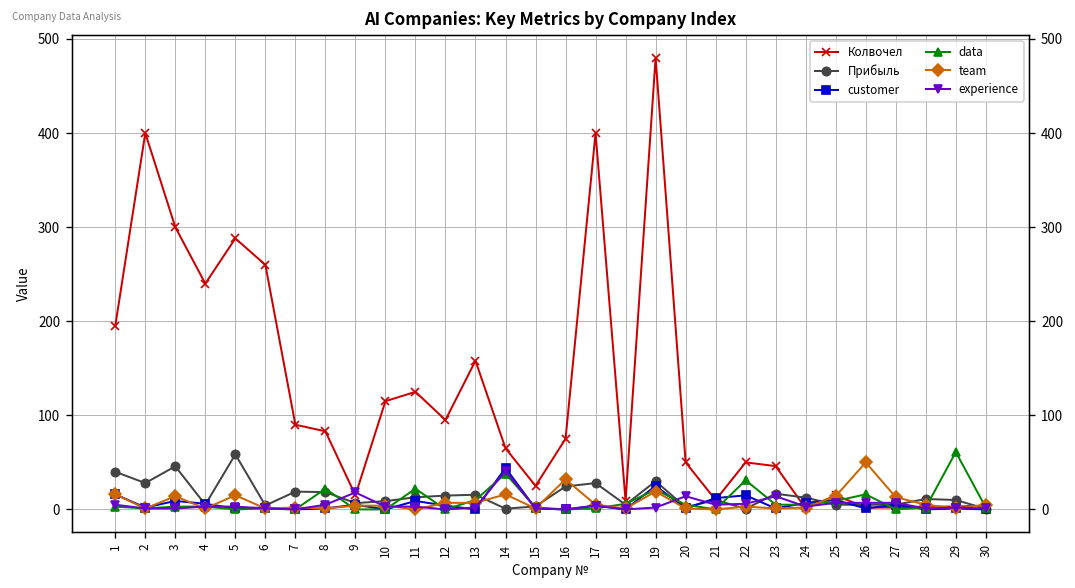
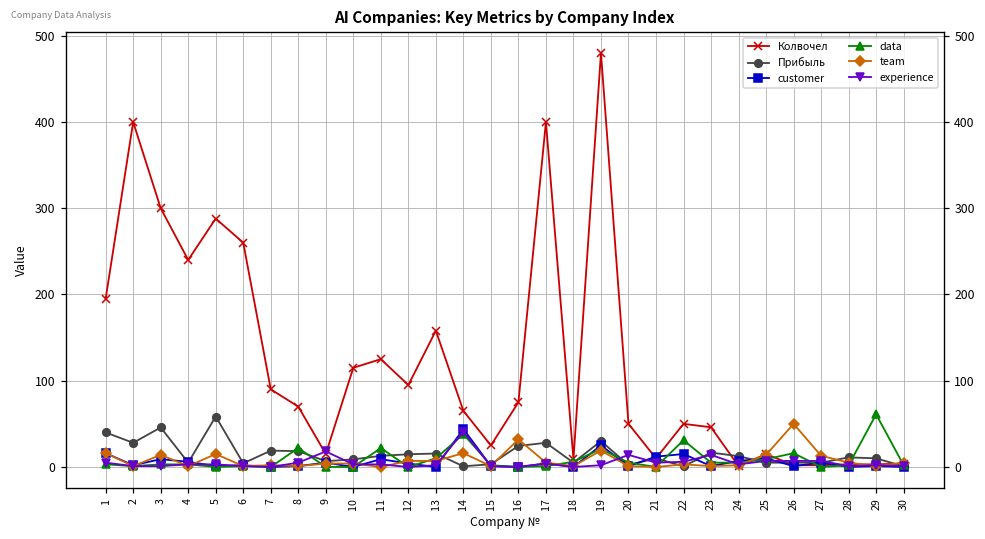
Колвочел, 8: 80 -> 70
